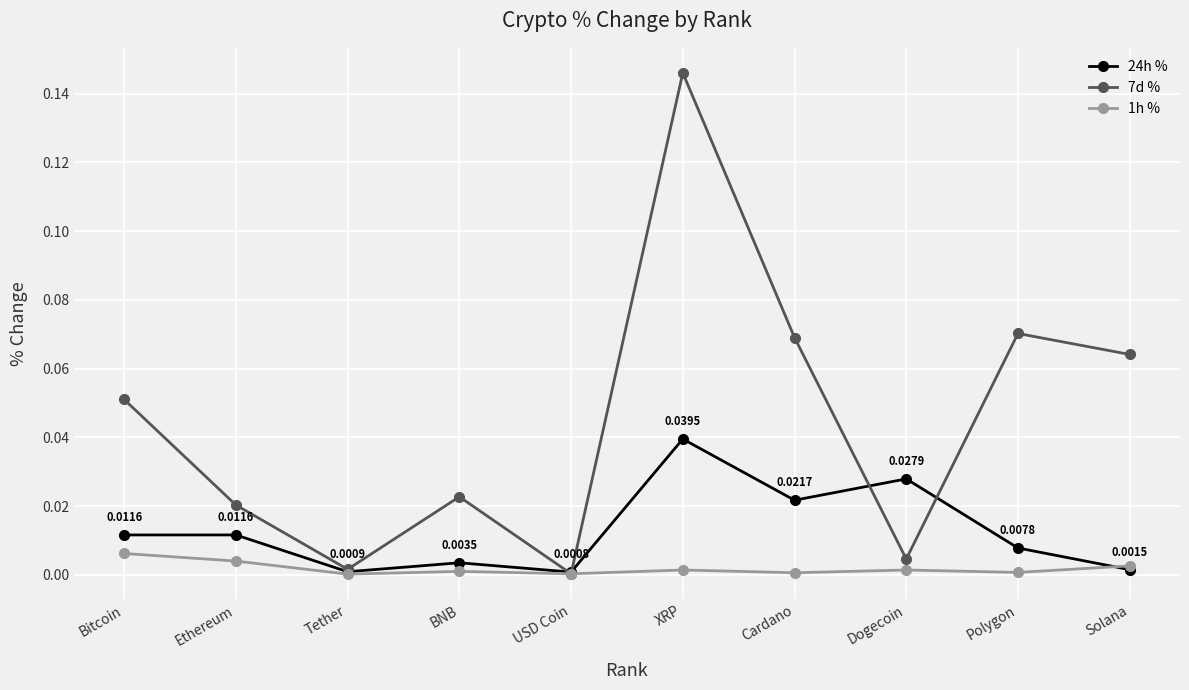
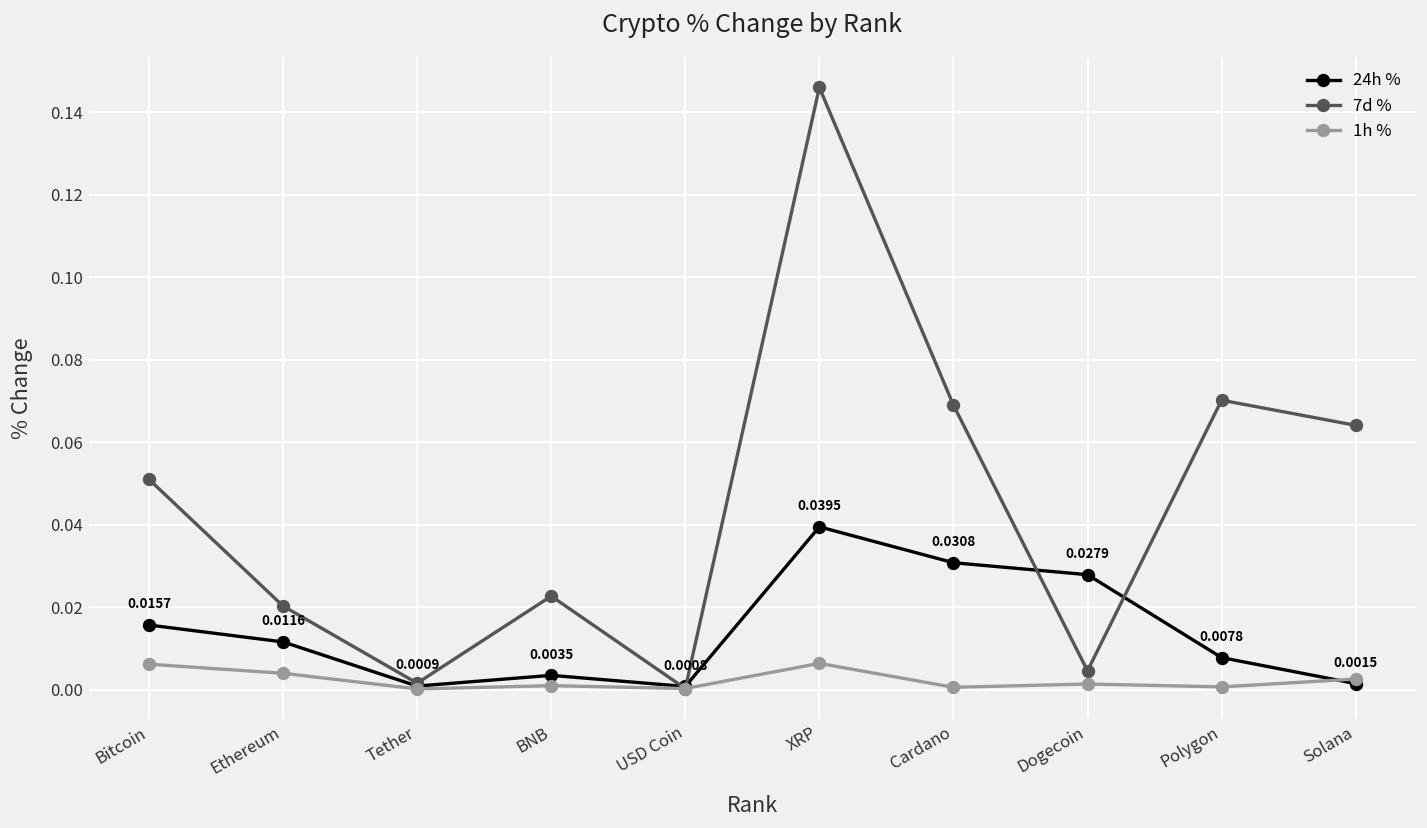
24h %, Bitcoin: 0.0116 -> 0.0157
1h %, XRP: 0.001 -> 0.006
24h %, Cardano: 0.0217 -> 0.0308
